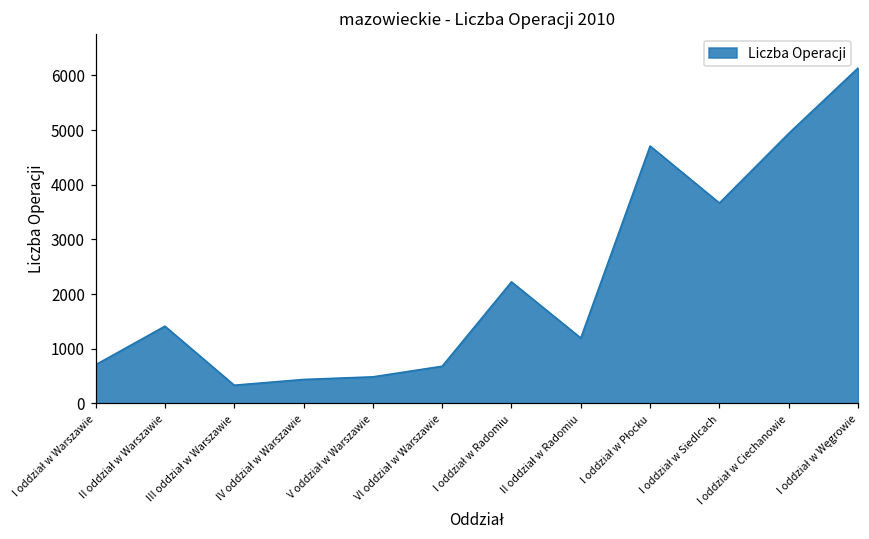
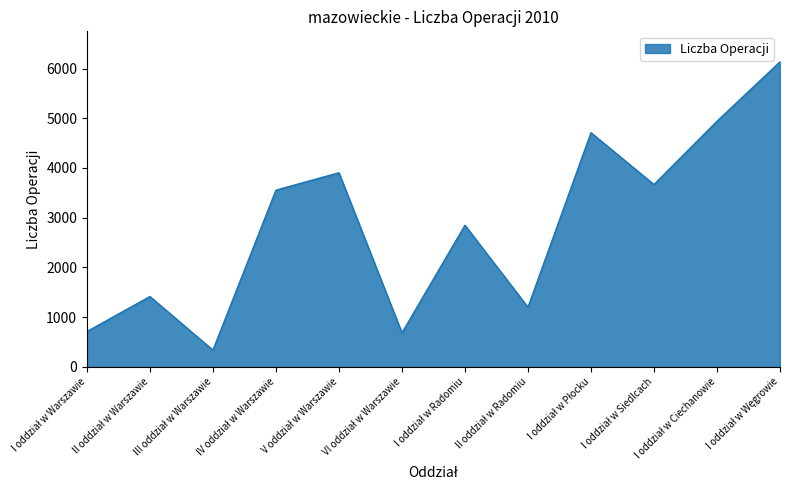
IV oddział w Warszawie: 400 -> 3600
V oddział w Warszawie: 500 -> 3900
I oddział w Radomiu: 2200 -> 2800
